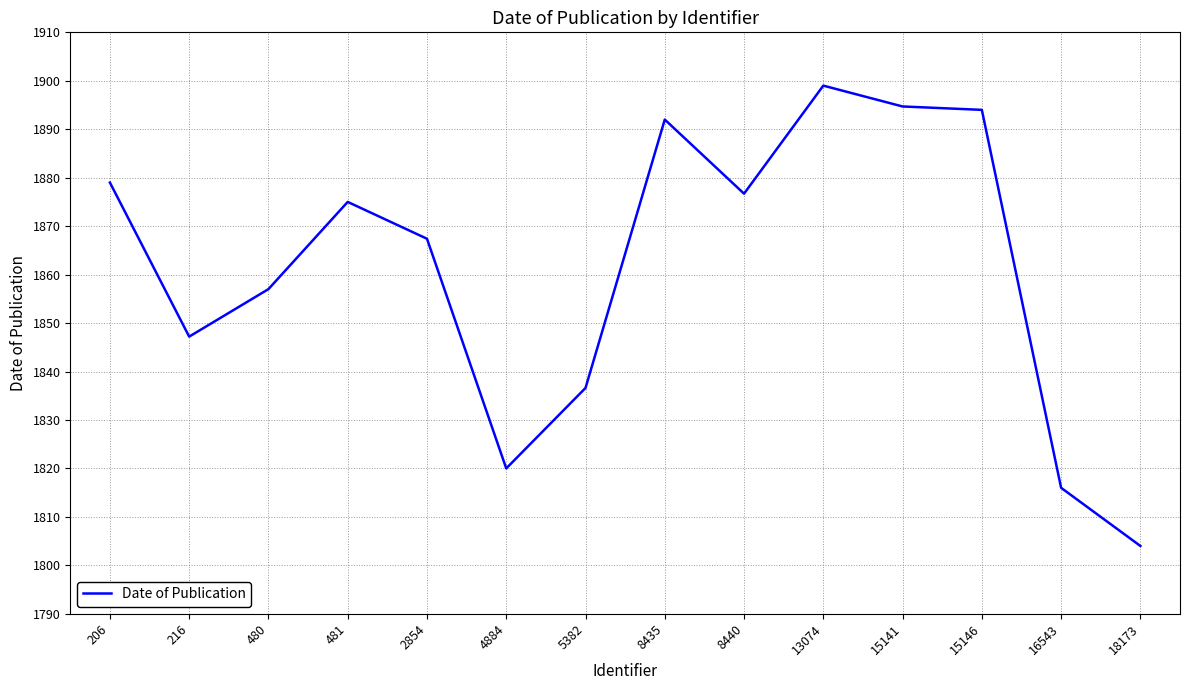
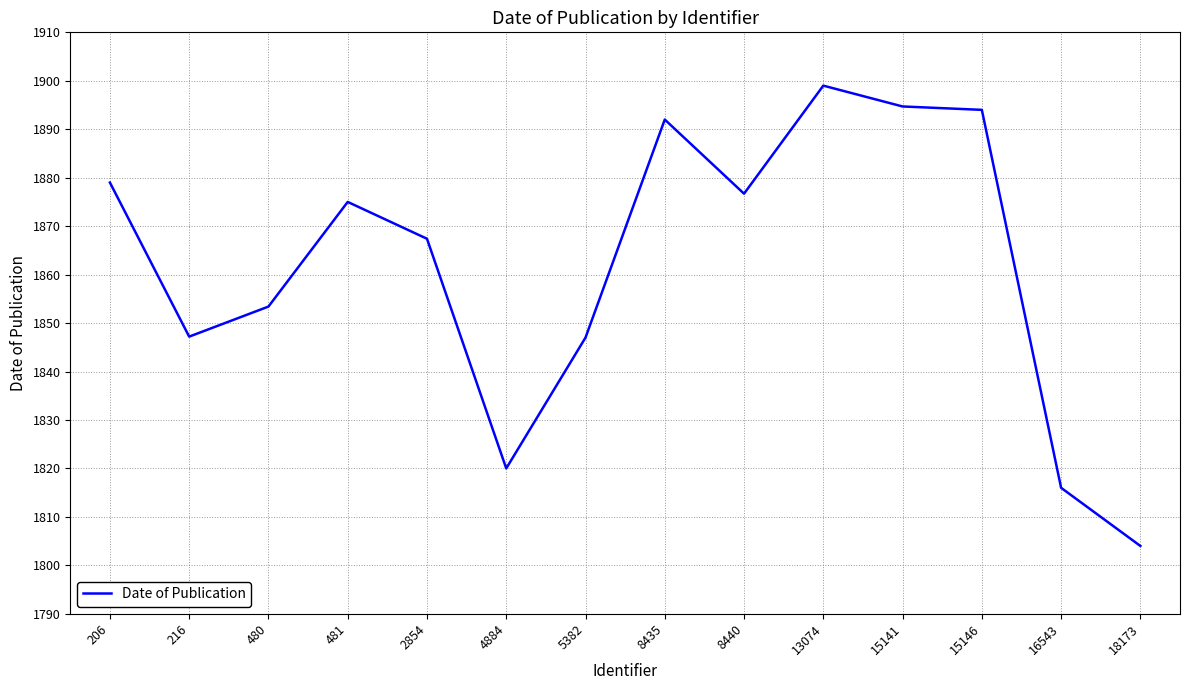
480: 1857 -> 1853
5382: 1837 -> 1847
